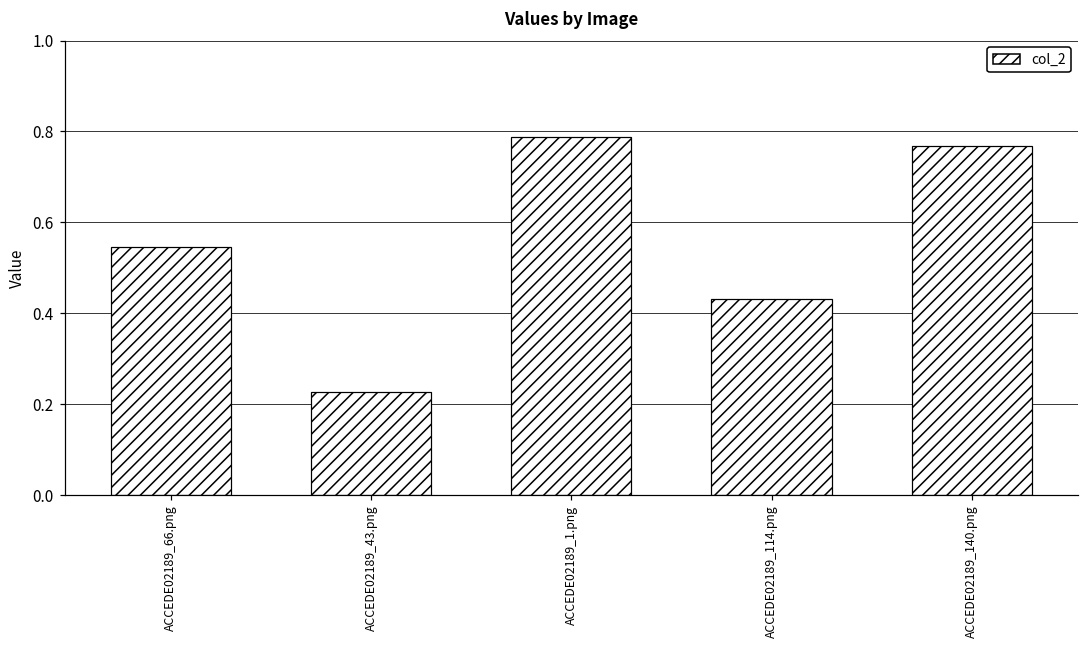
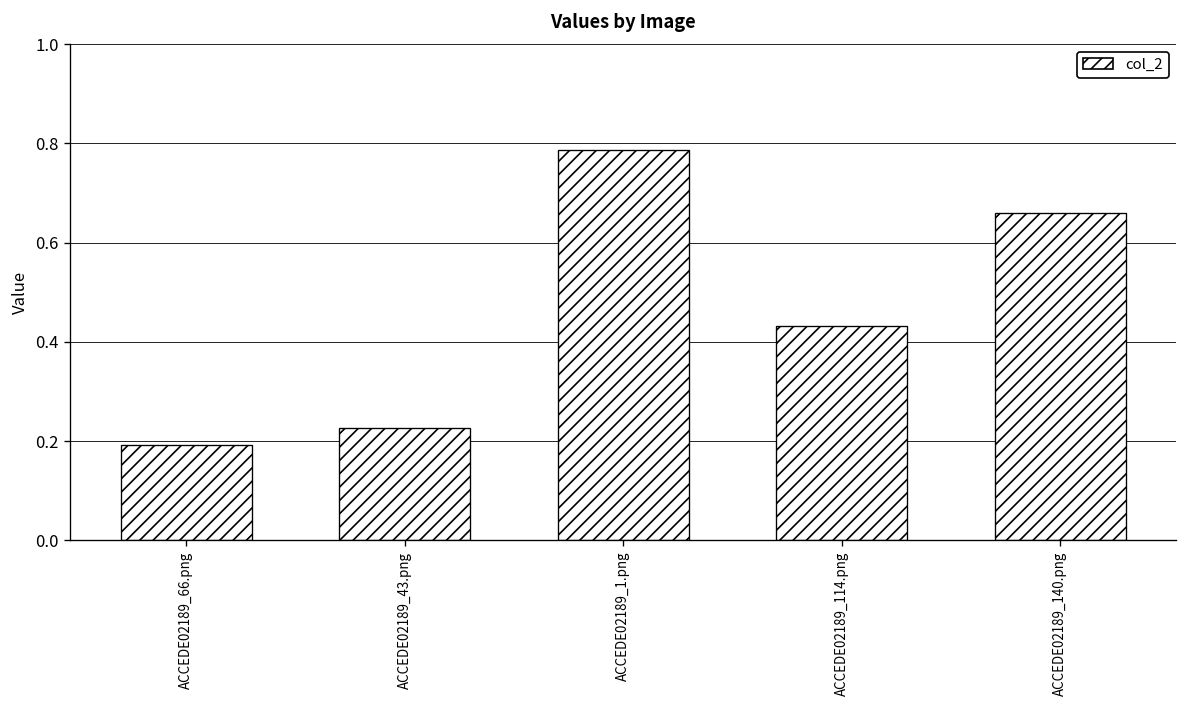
ACCEDE02189_66.png: 0.54 -> 0.19
ACCEDE02189_140.png: 0.77 -> 0.66
